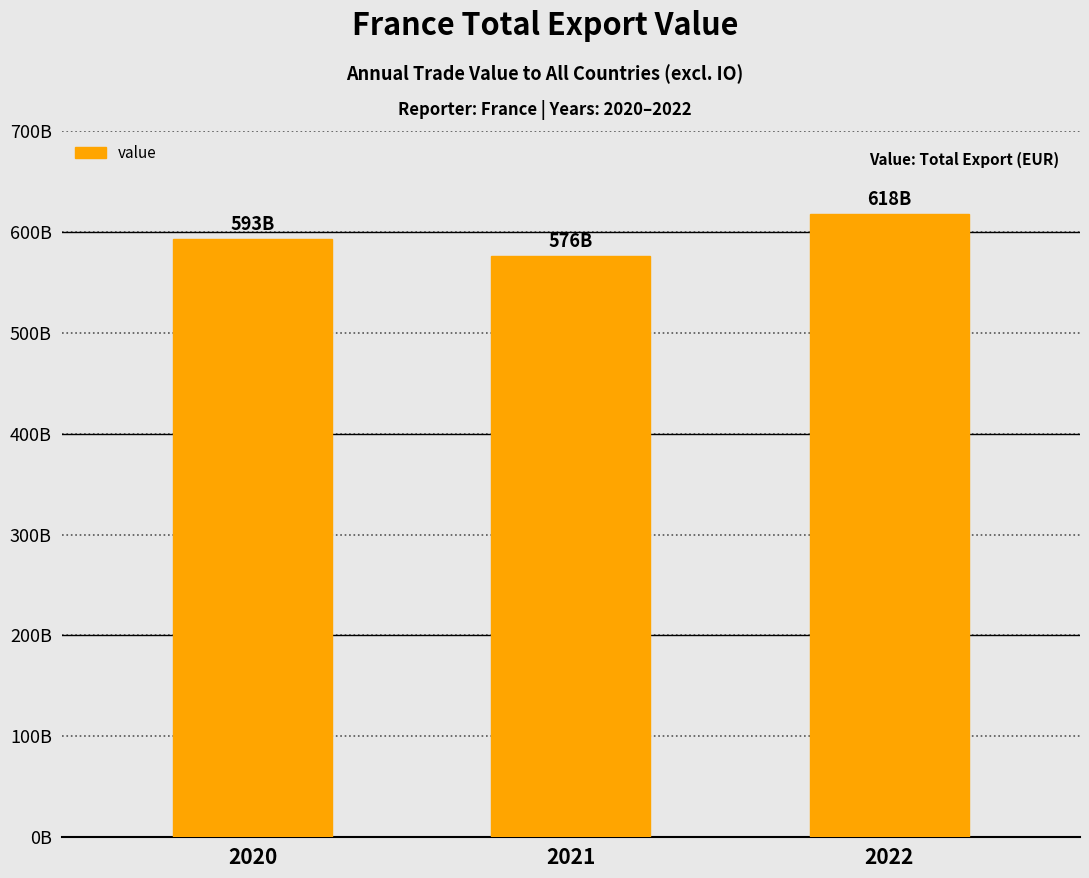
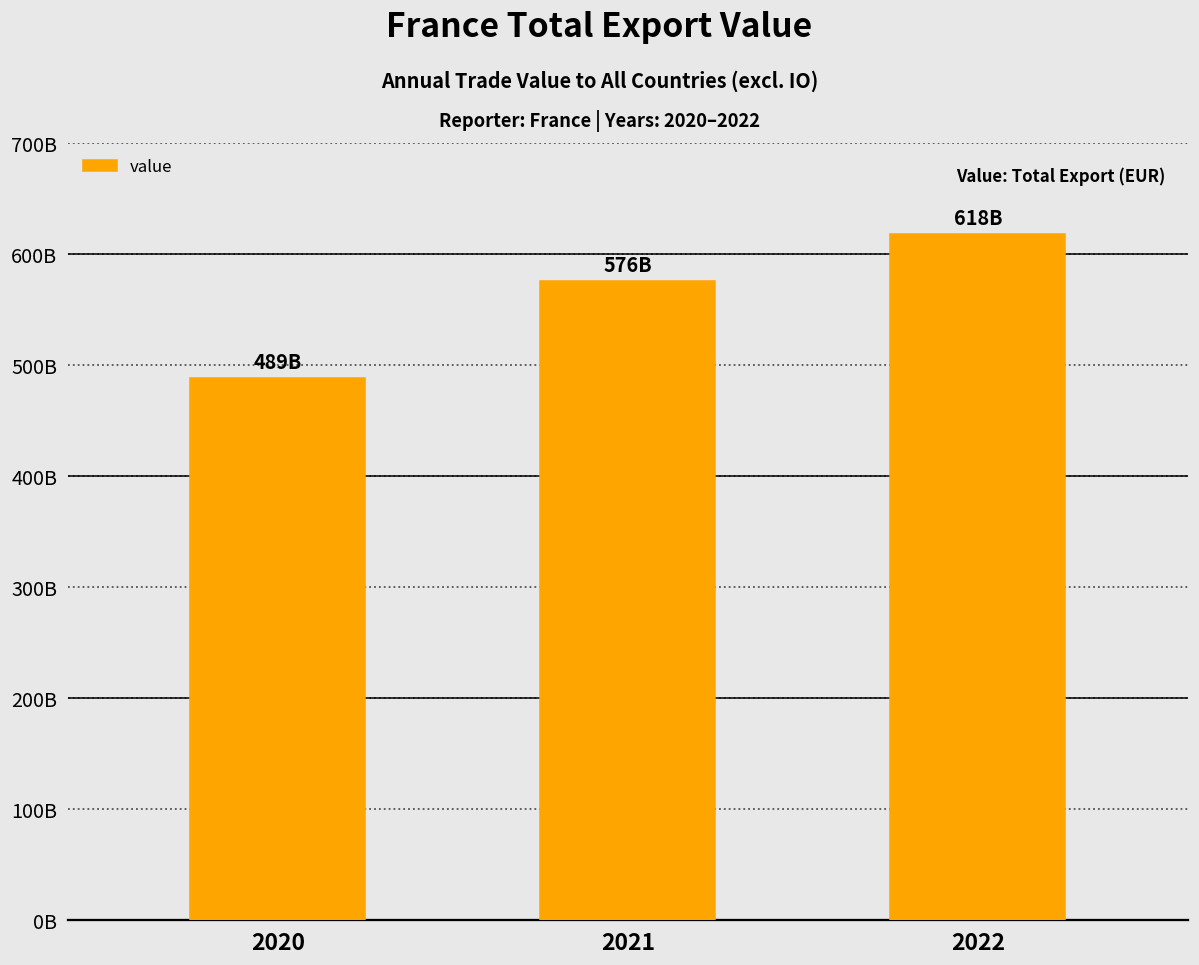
2020: 593B -> 489B
